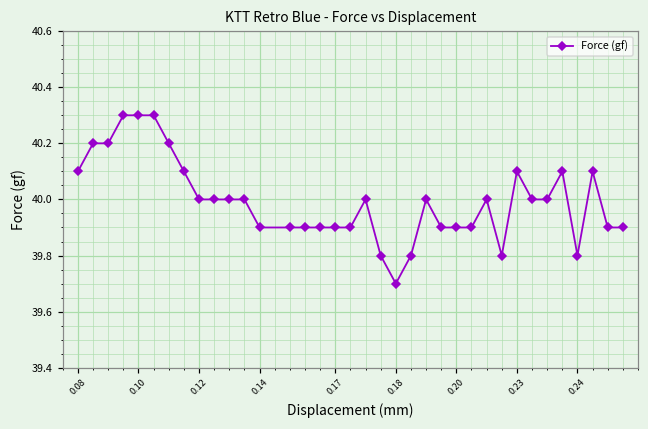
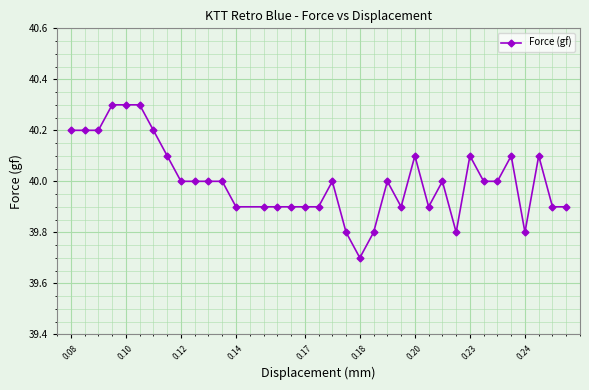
0.08: 40.1 -> 40.2
0.20: 39.9 -> 40.1
